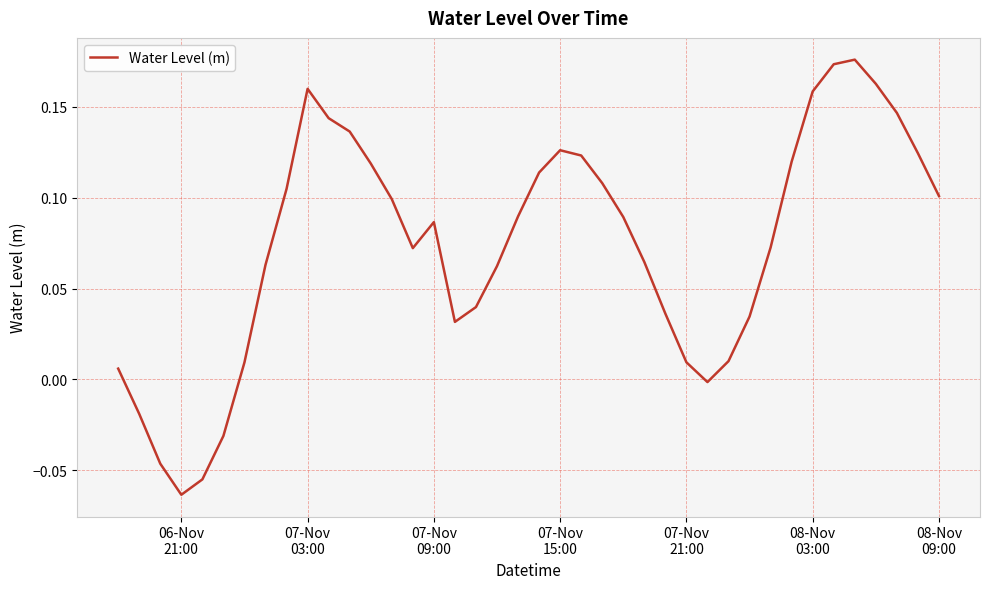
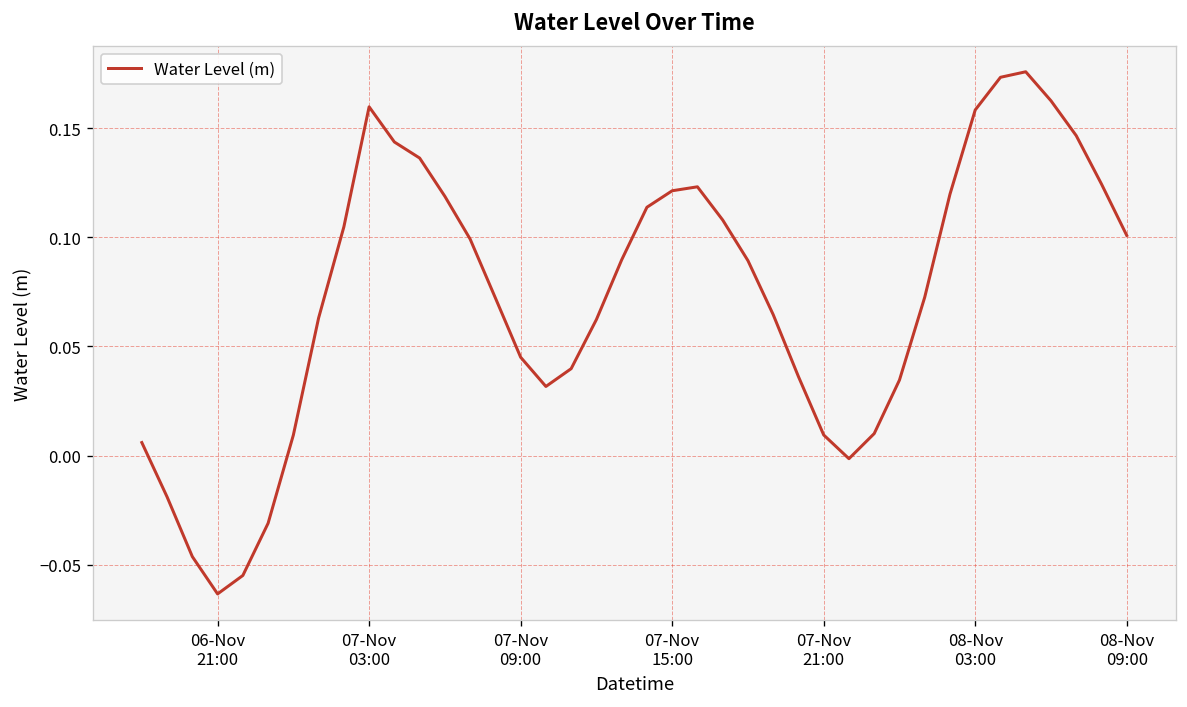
07-Nov 09:00: 0.087 -> 0.045
07-Nov 15:00: 0.126 -> 0.121
